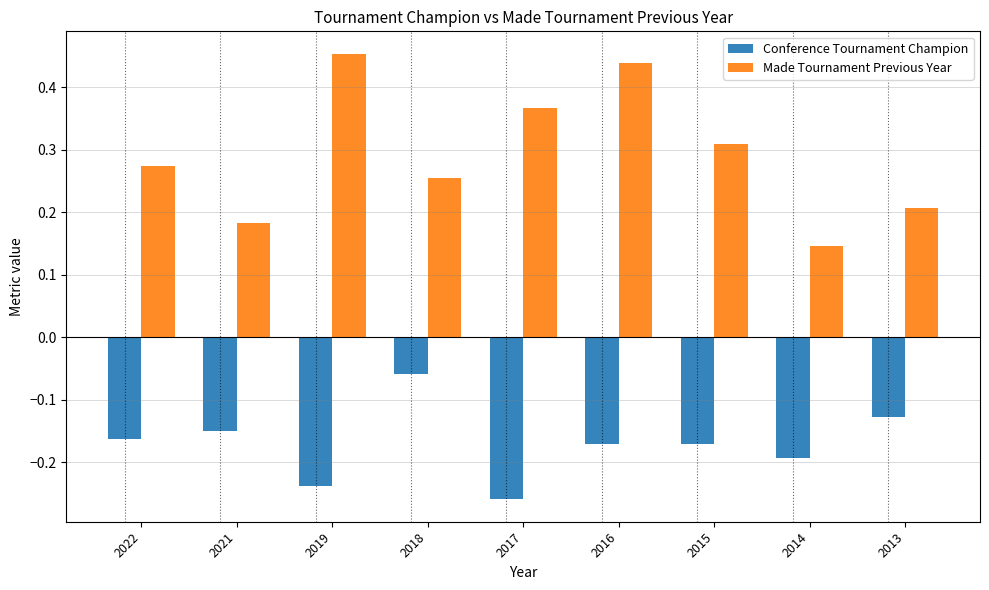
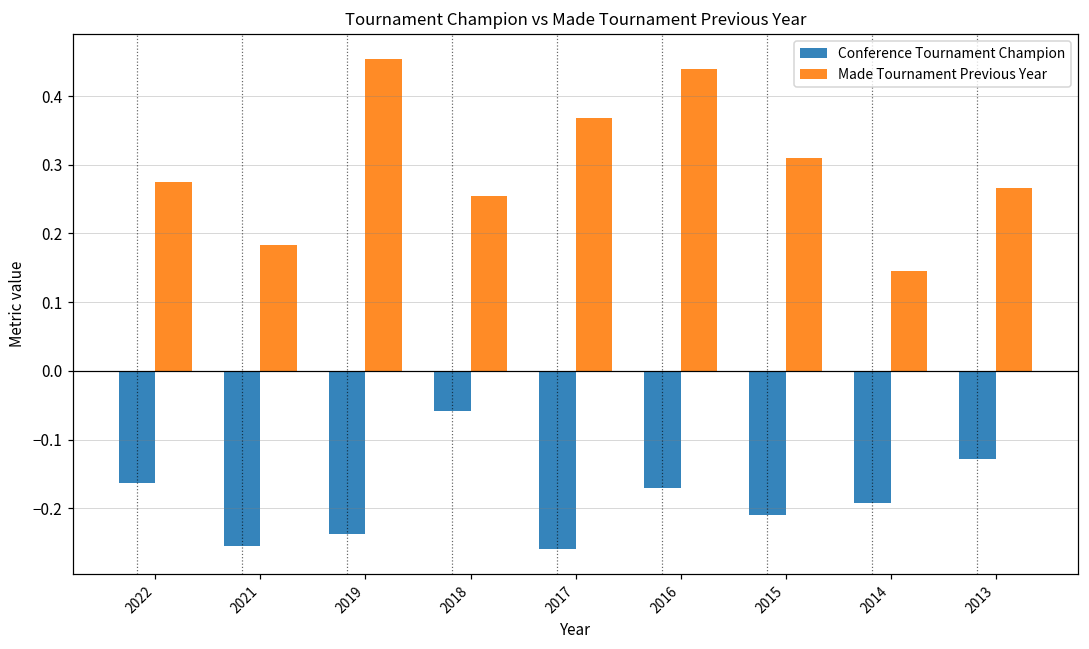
Conference Tournament Champion, 2021: -0.15 -> -0.25
Conference Tournament Champion, 2015: -0.17 -> -0.21
Made Tournament Previous Year, 2013: 0.21 -> 0.27
